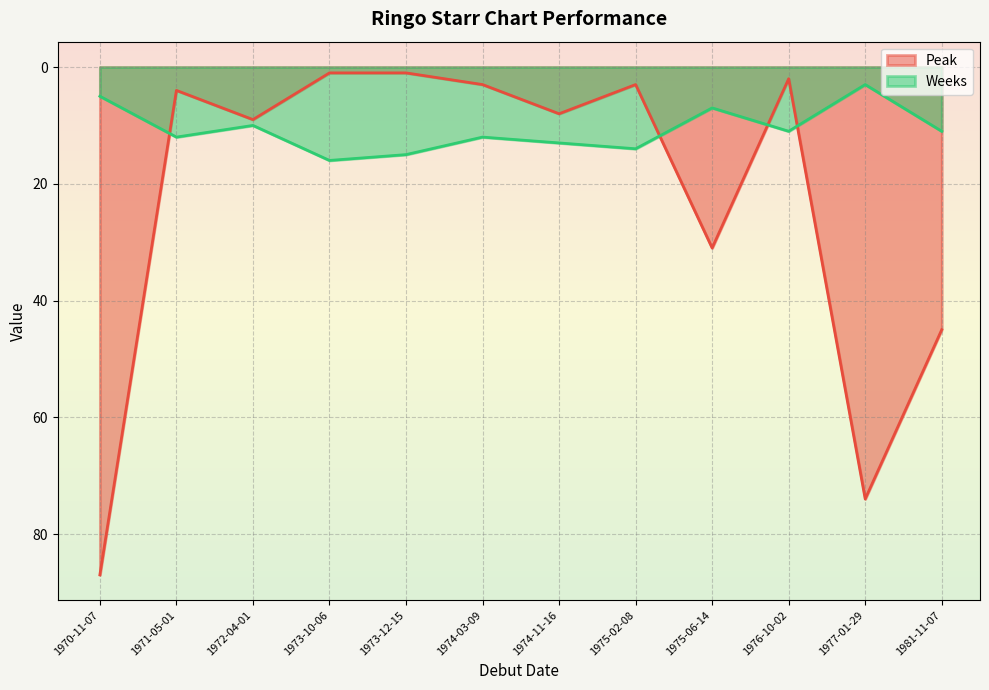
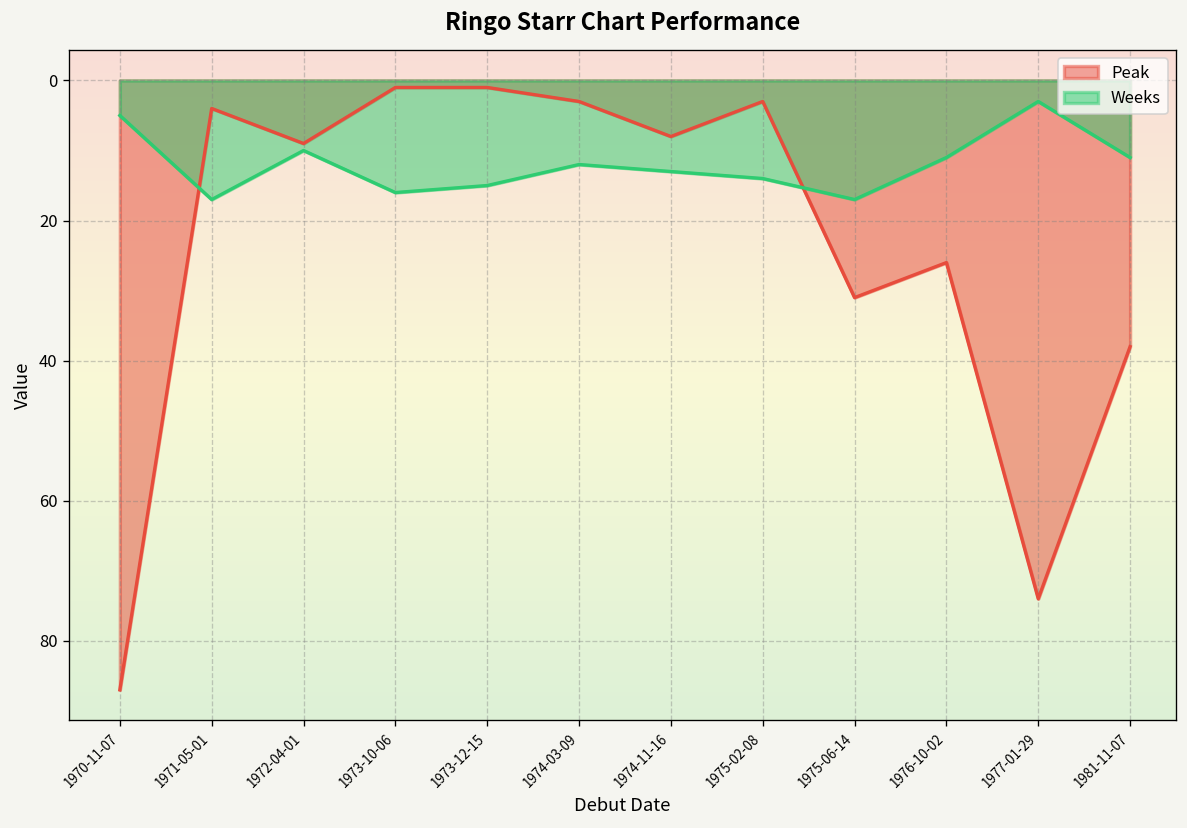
Weeks, 1971-05-01: 12 -> 17
Weeks, 1975-06-14: 7 -> 17
Peak, 1976-10-02: 2 -> 26
Peak, 1981-11-07: 45 -> 38
